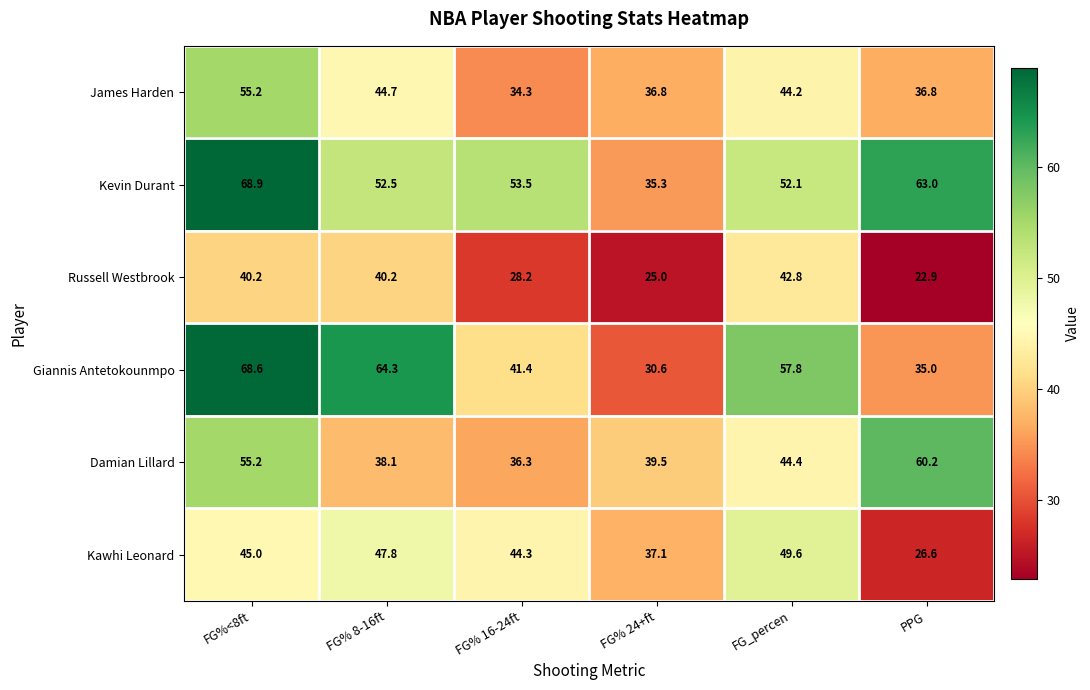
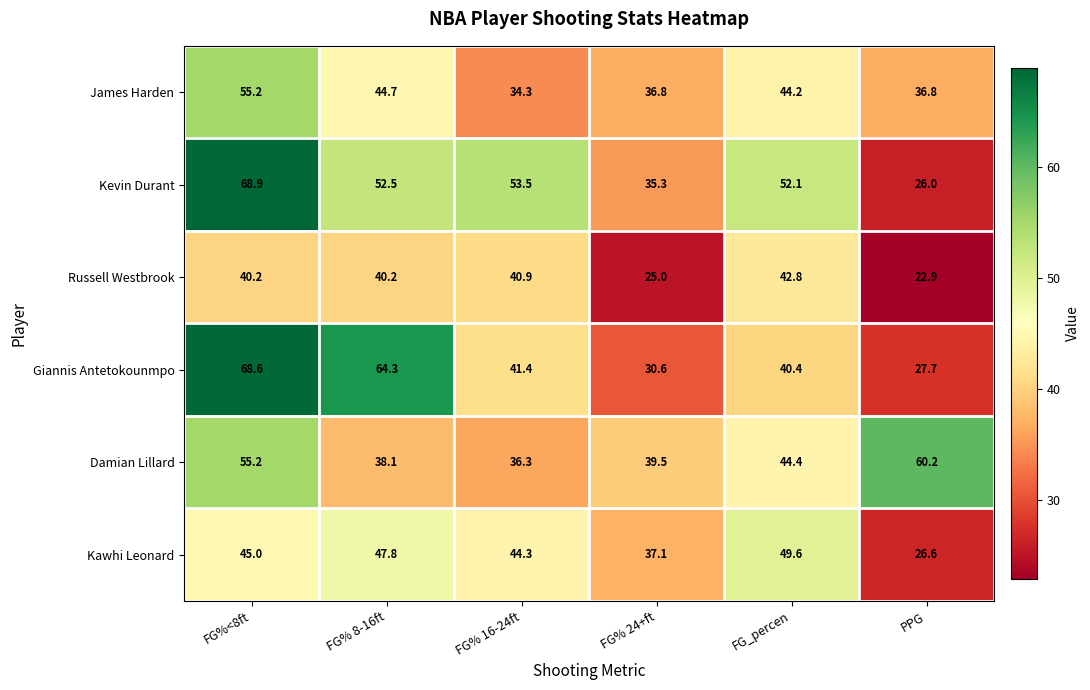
Kevin Durant, PPG: 63.0 -> 26.0
Russell Westbrook, FG% 16-24ft: 28.2 -> 40.9
Giannis Antetokounmpo, FG_percen: 57.8 -> 40.4
Giannis Antetokounmpo, PPG: 35.0 -> 27.7
